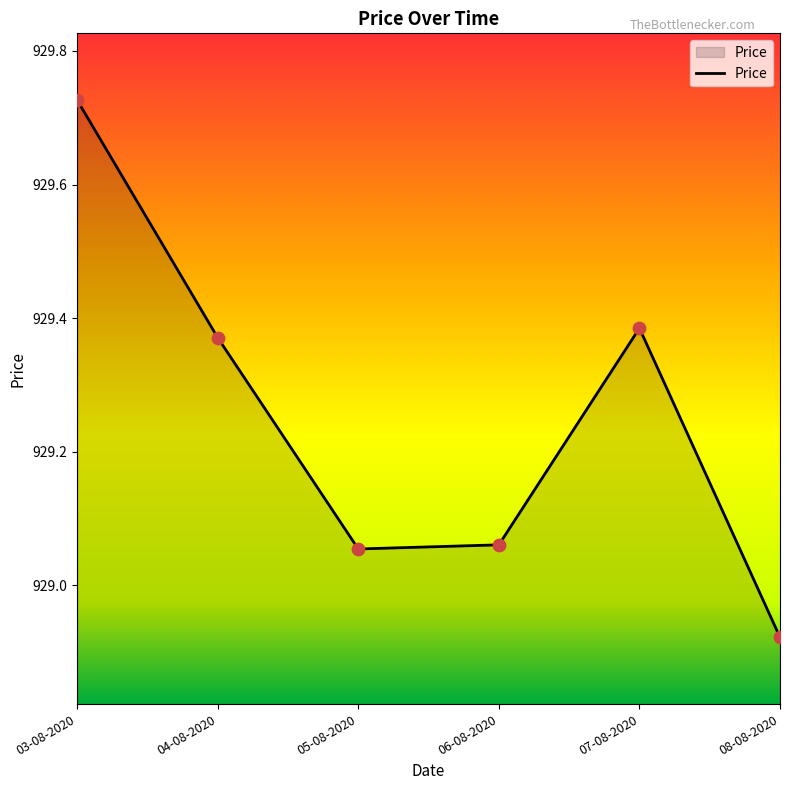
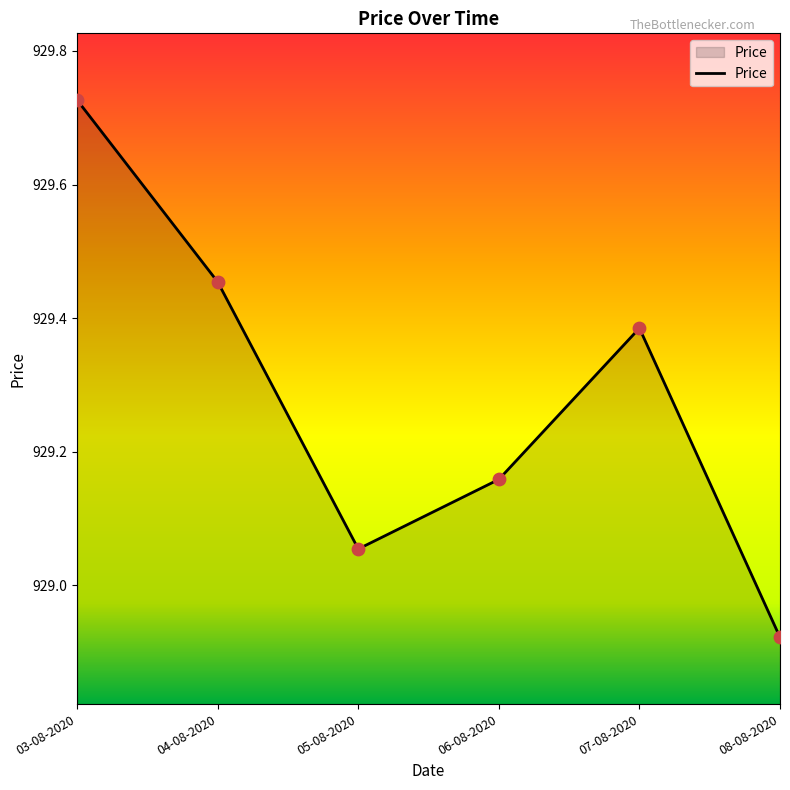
04-08-2020: 929.37 -> 929.45
06-08-2020: 929.06 -> 929.16
